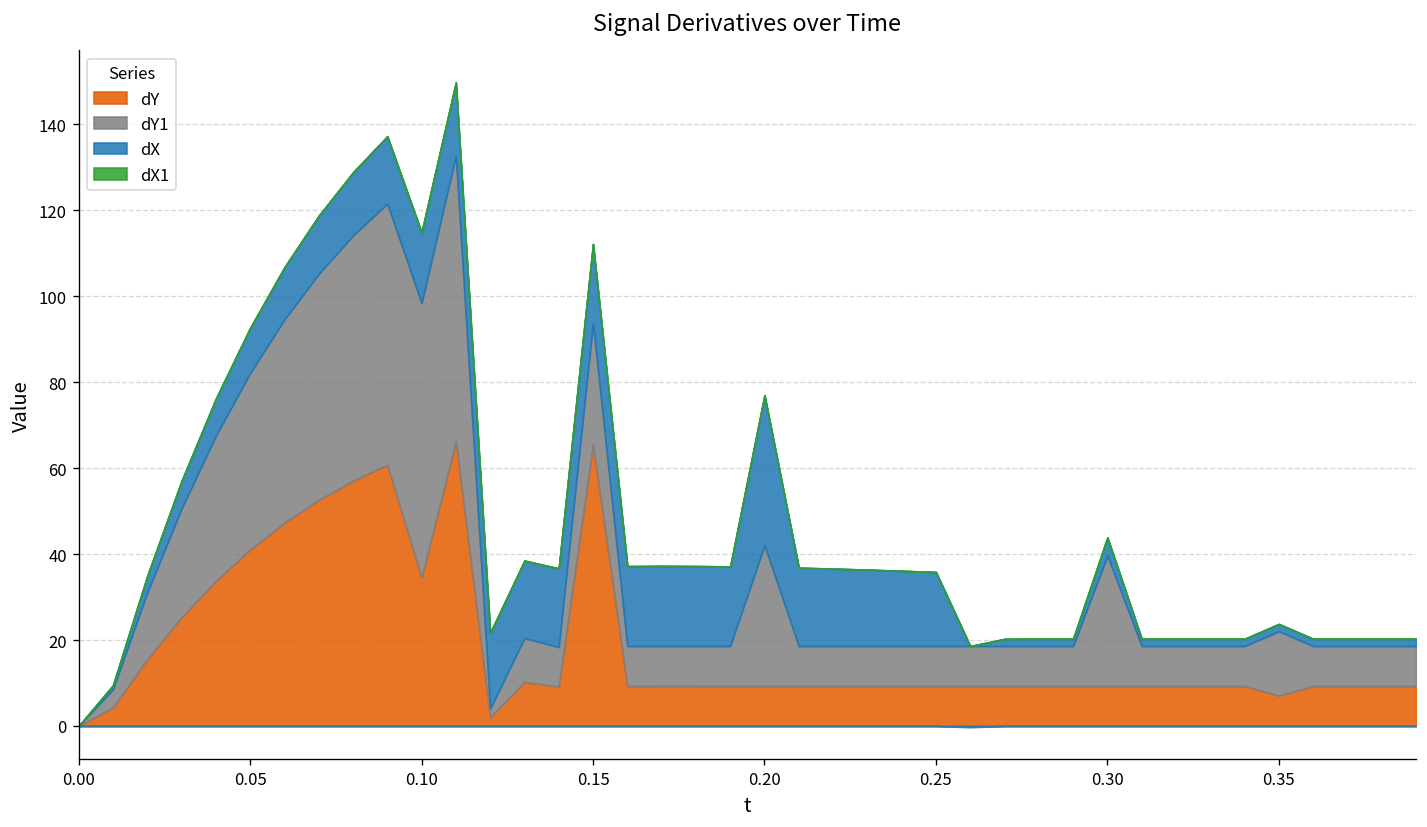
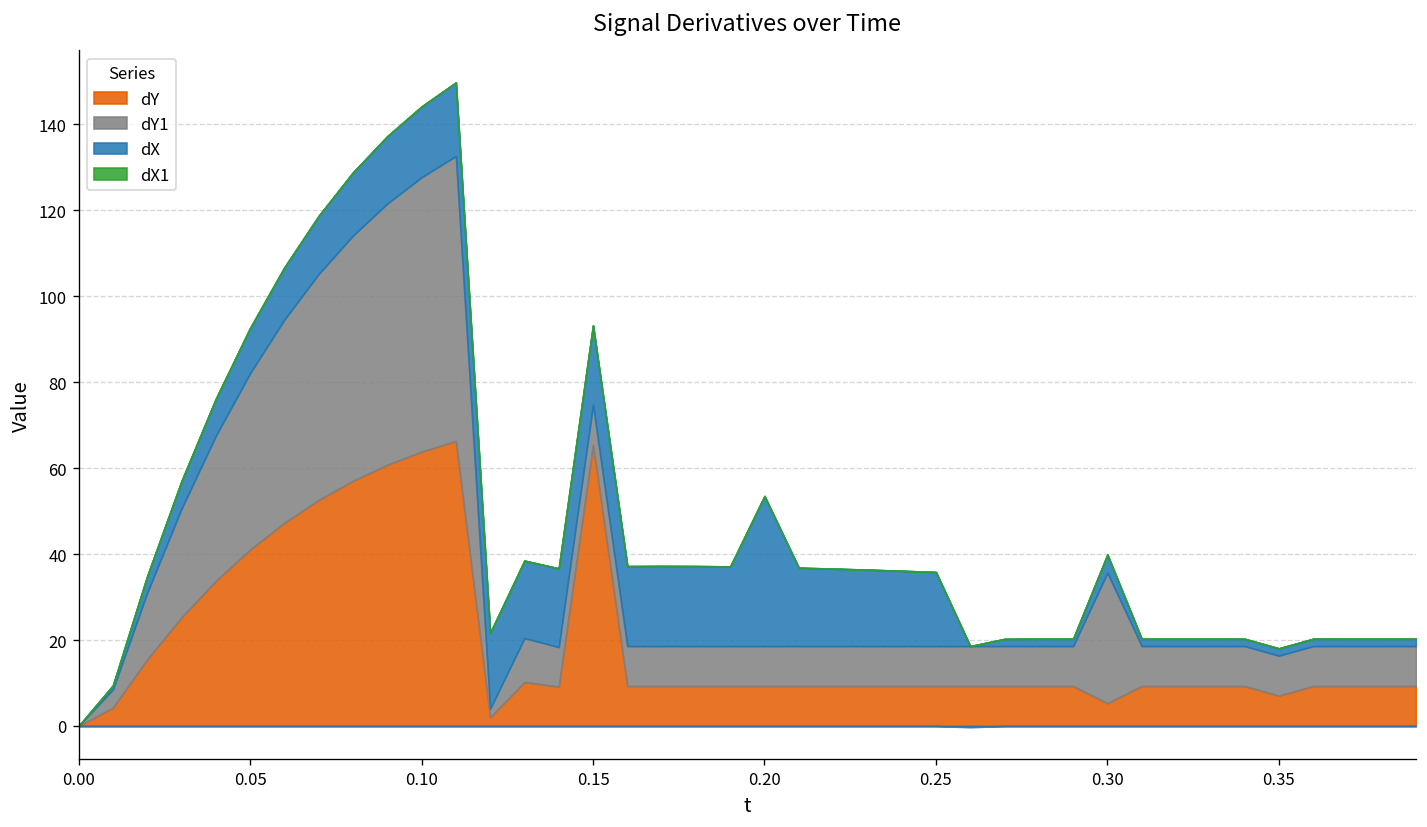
dY, 0.10: 35 -> 64
dY1, 0.15: 28 -> 9
dY1, 0.20: 33 -> 9
dY, 0.30: 9 -> 5
dY1, 0.35: 15 -> 9
